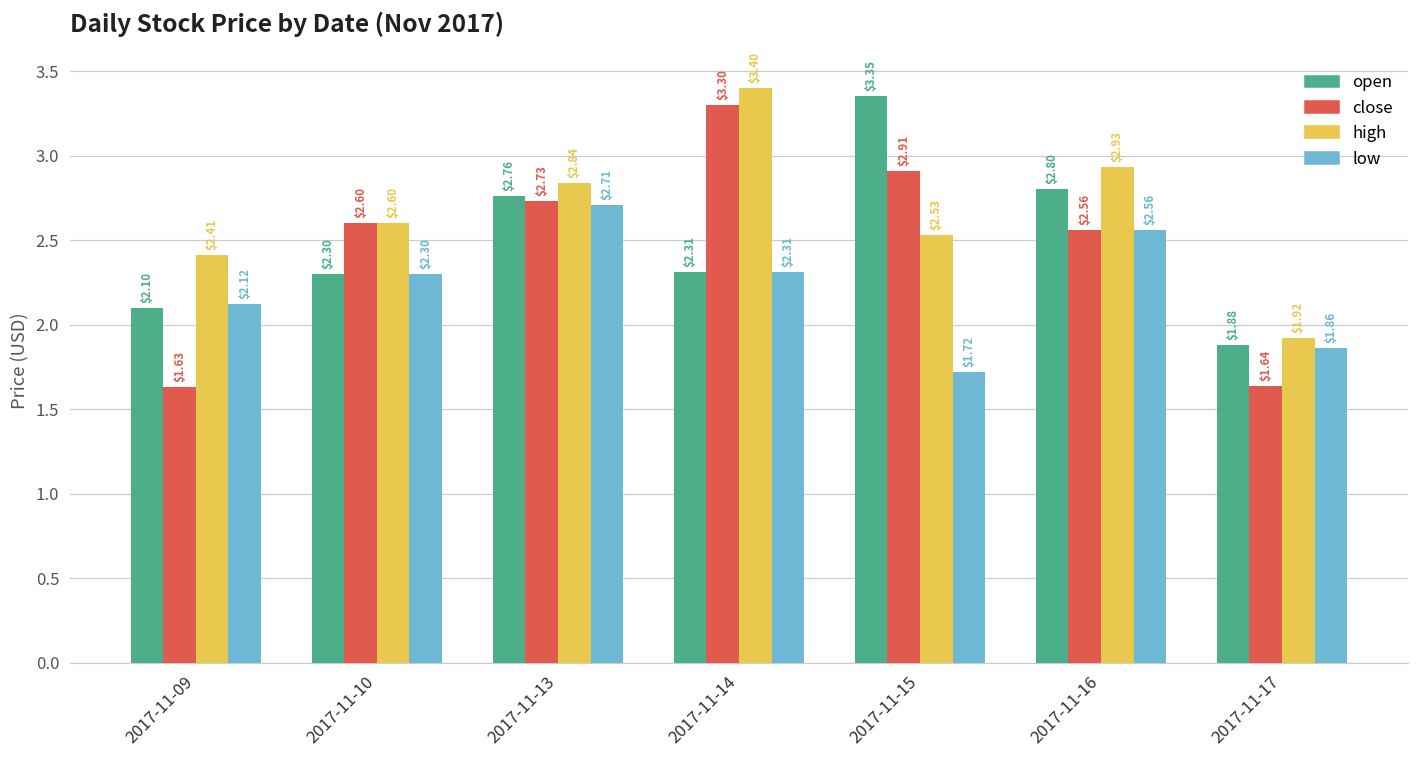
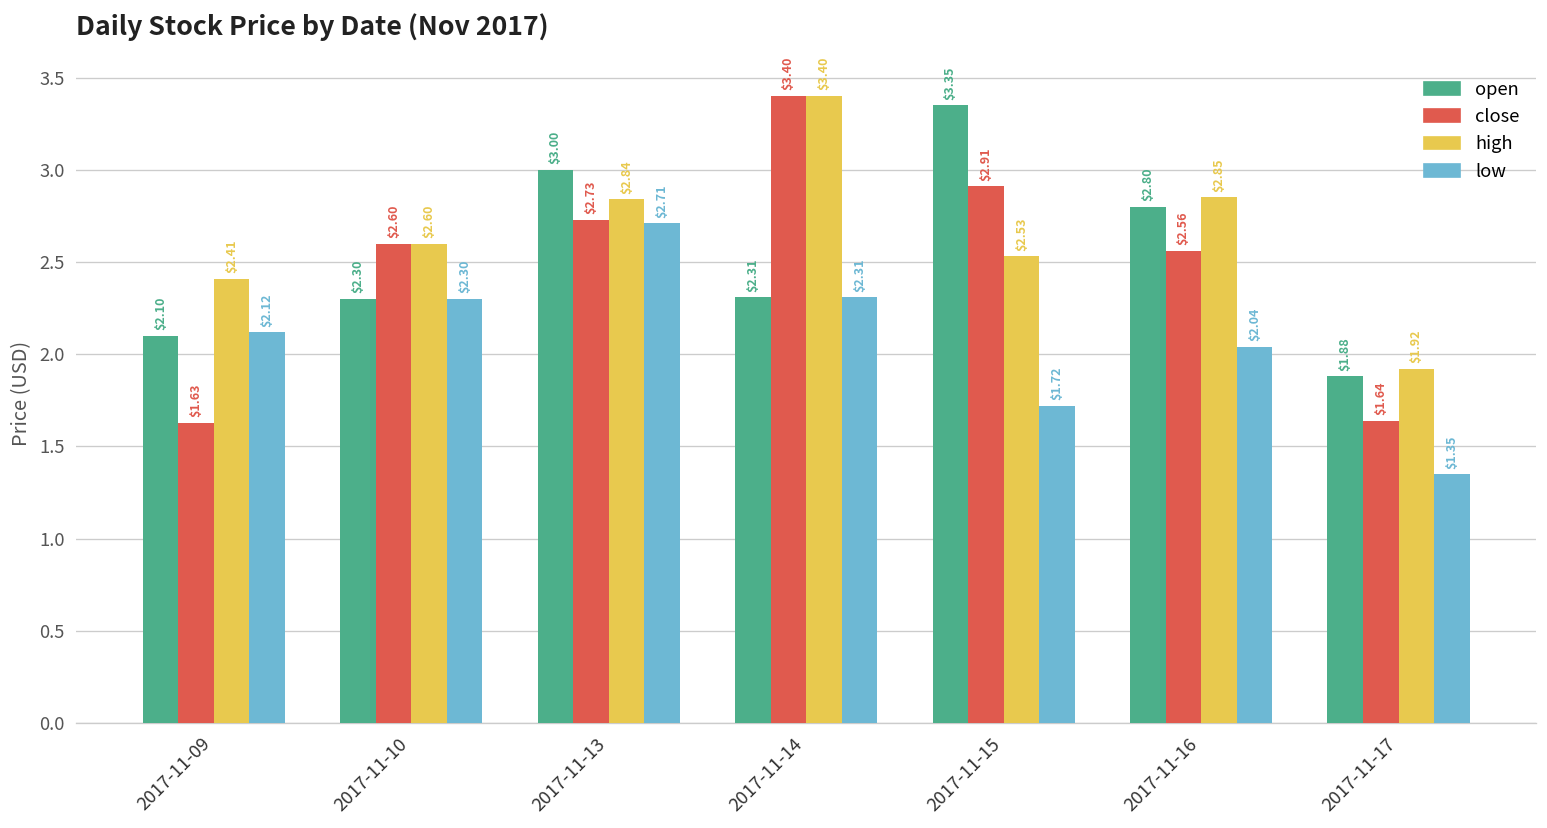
open, 2017-11-13: $2.76 -> $3.00
close, 2017-11-14: $3.30 -> $3.40
high, 2017-11-16: $2.93 -> $2.85
low, 2017-11-16: $2.56 -> $2.04
low, 2017-11-17: $1.86 -> $1.35
